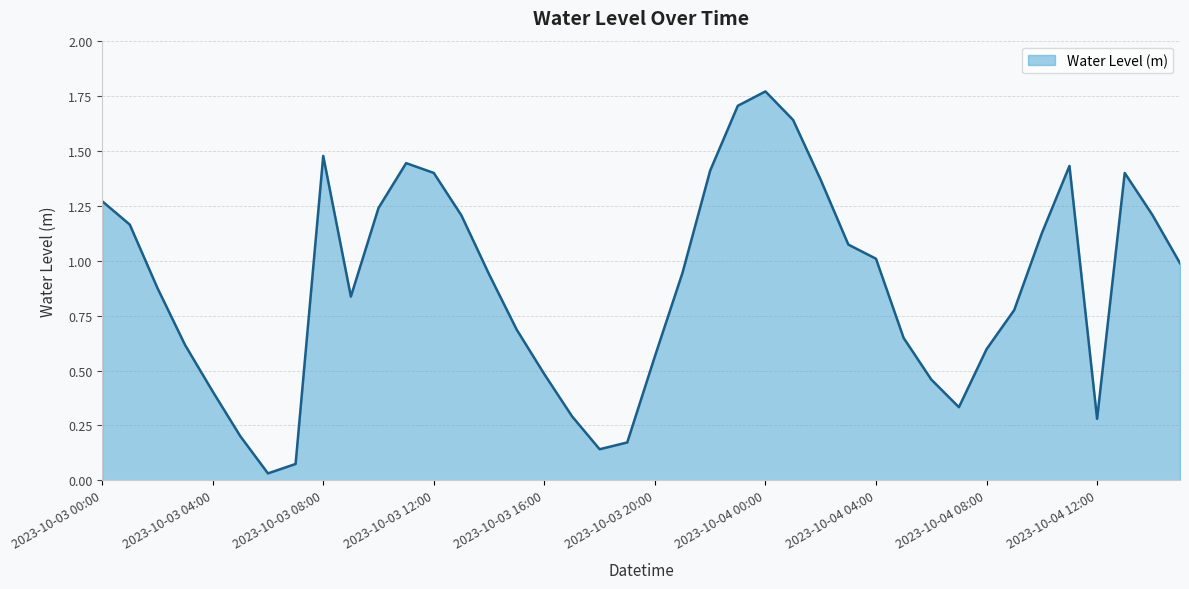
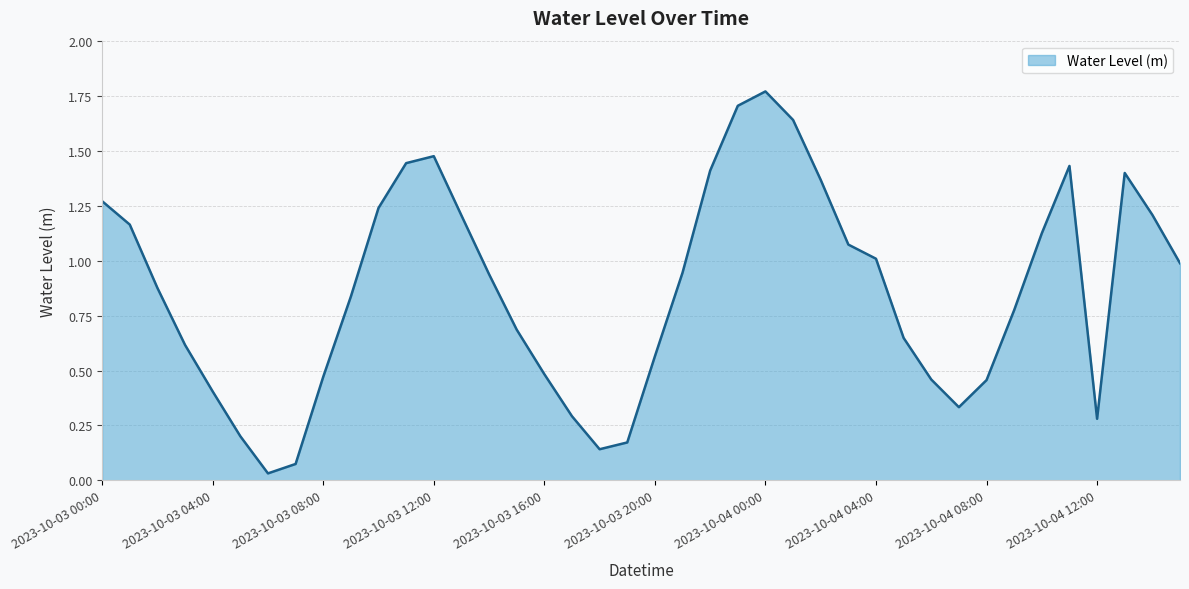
2023-10-03 08:00: 1.48 -> 0.47
2023-10-03 12:00: 1.40 -> 1.47
2023-10-04 08:00: 0.60 -> 0.46
